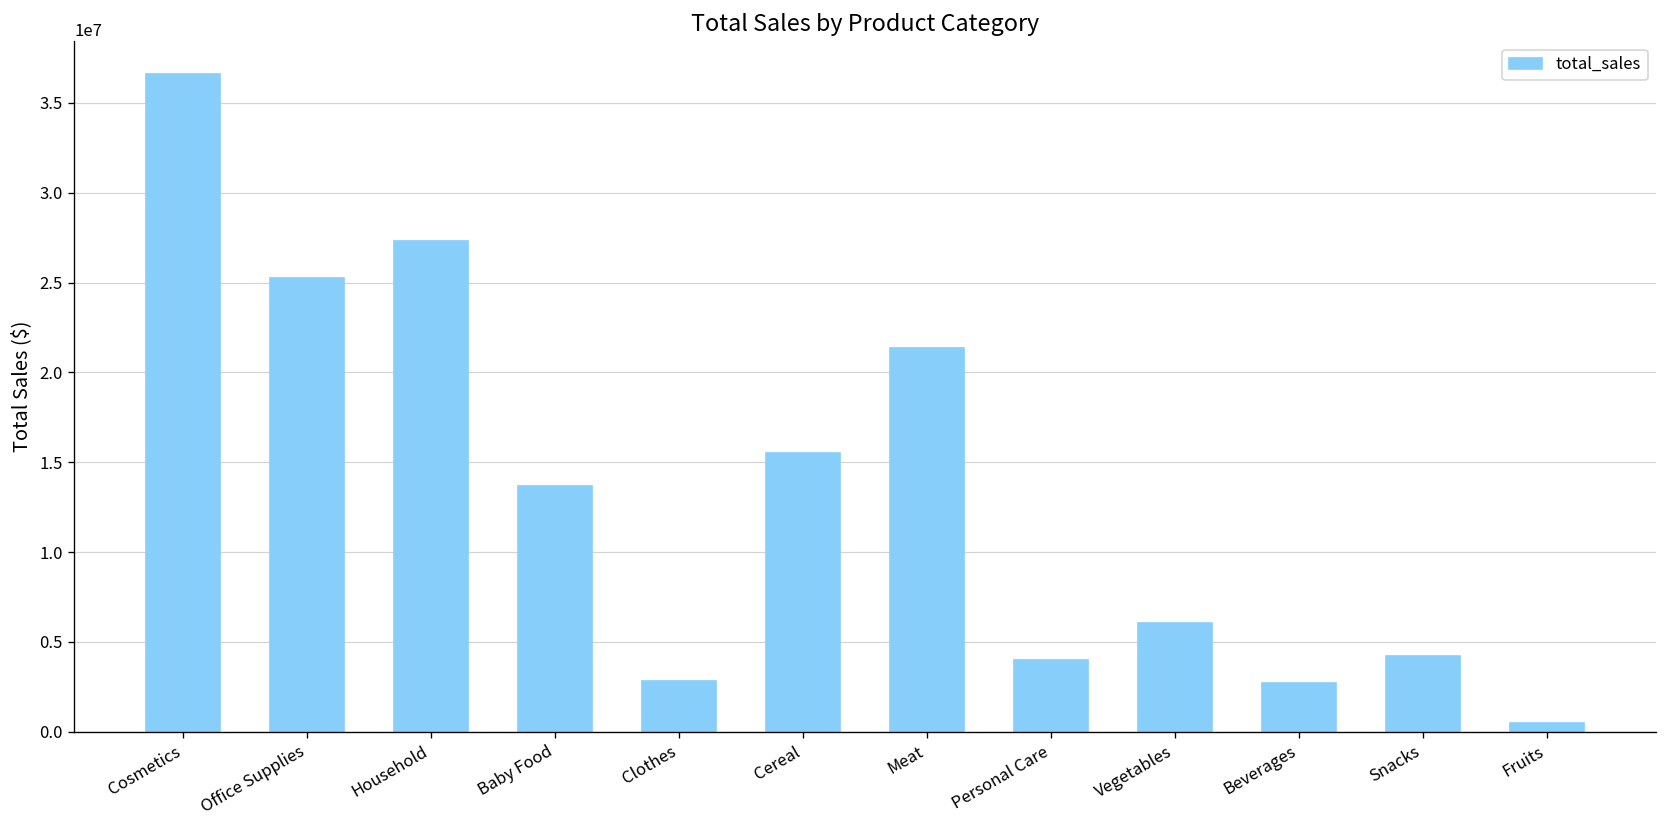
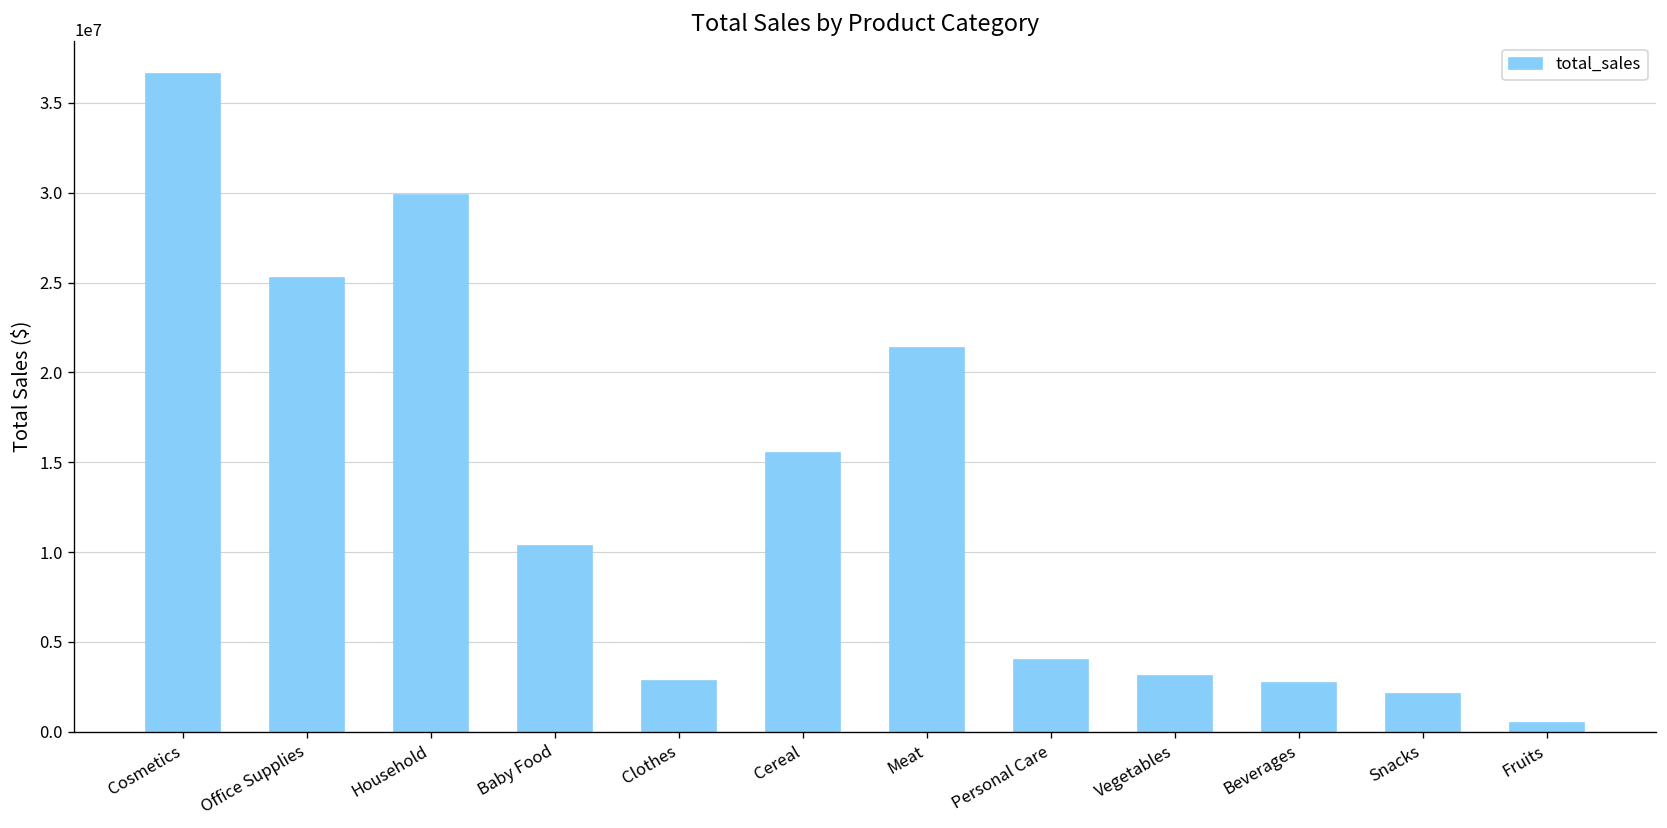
Household: 27300000 -> 29900000
Baby Food: 13700000 -> 10400000
Vegetables: 6100000 -> 3100000
Snacks: 4200000 -> 2100000
